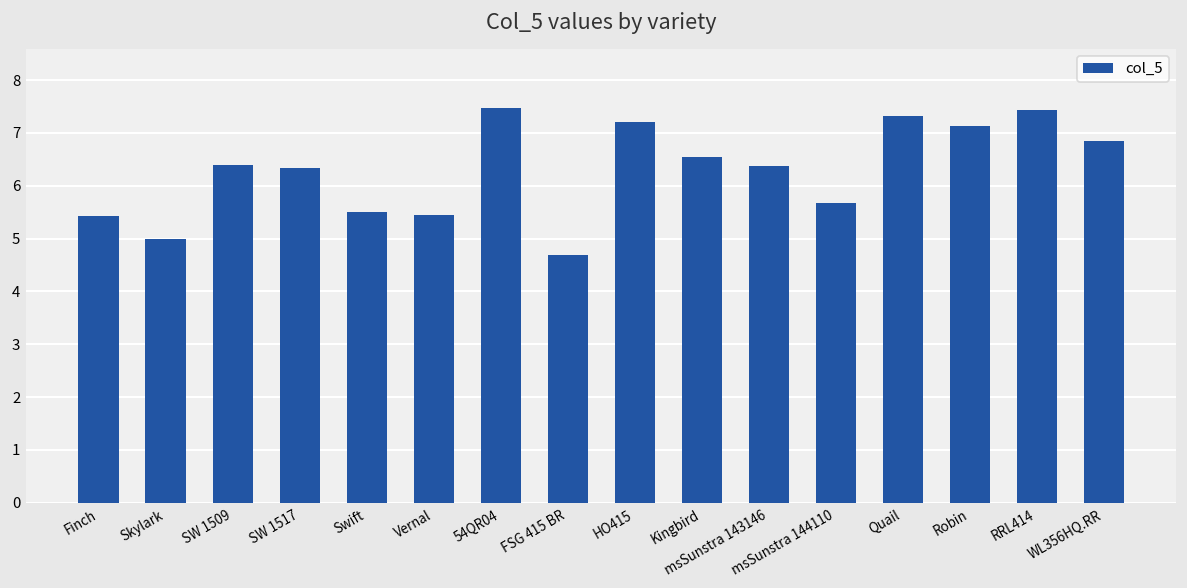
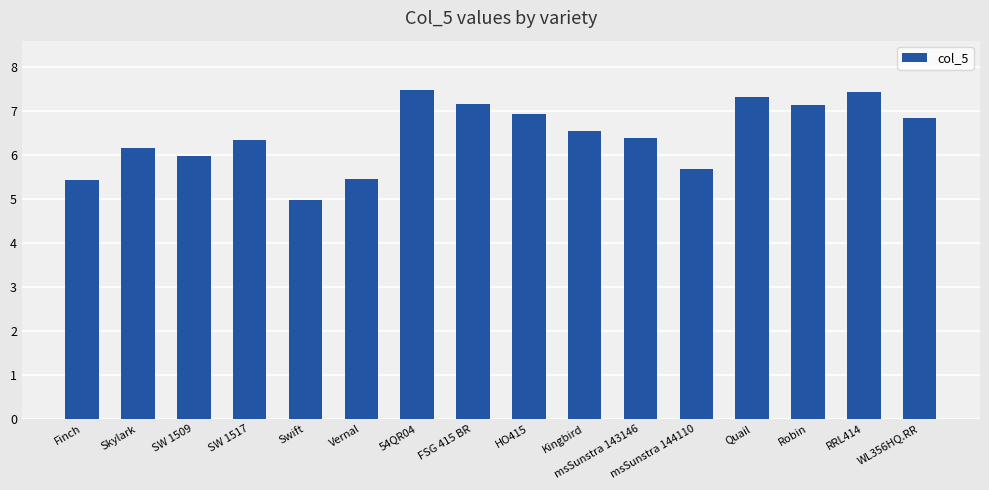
Skylark: 5.0 -> 6.2
SW 1509: 6.4 -> 6.0
Swift: 5.5 -> 5.0
FSG 415 BR: 4.7 -> 7.2
HO415: 7.2 -> 6.9
